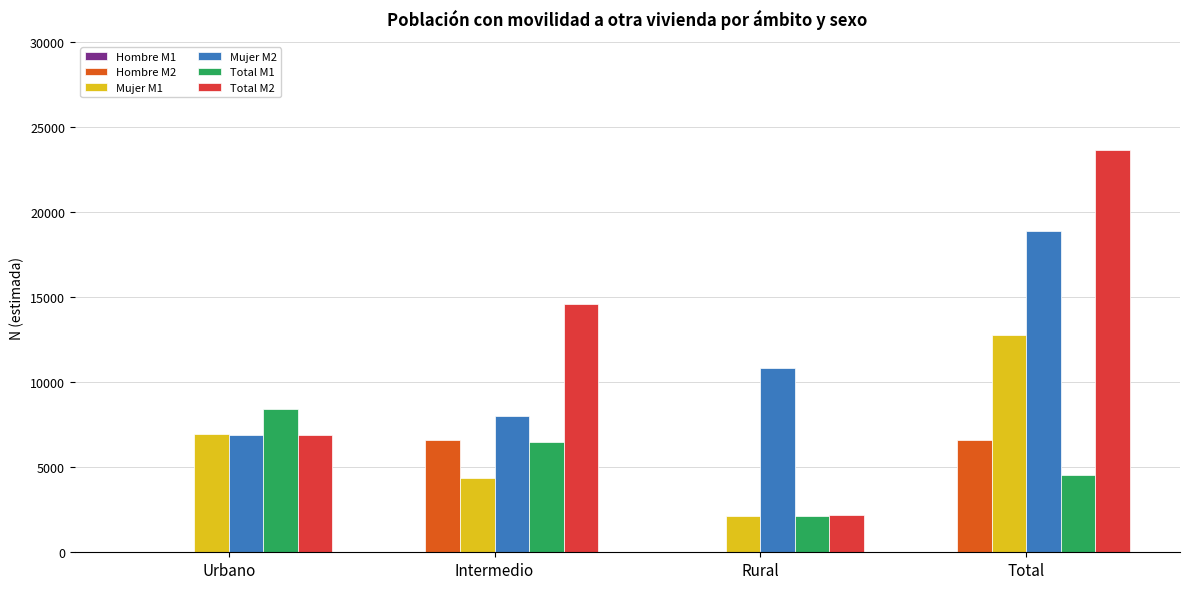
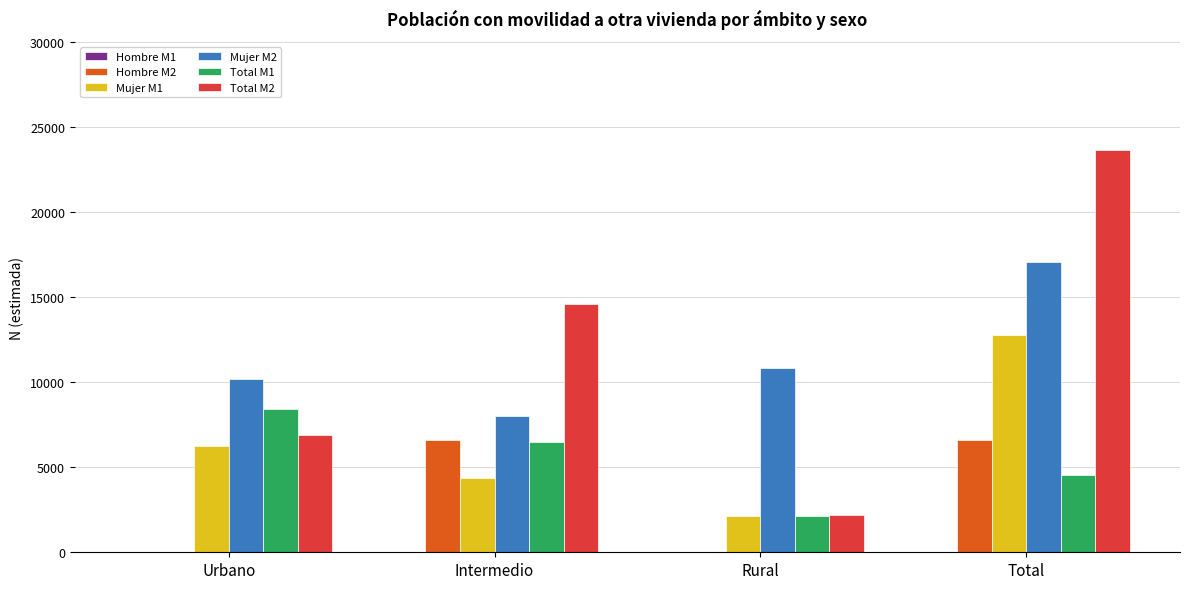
Mujer M1, Urbano: 6900 -> 6200
Mujer M2, Urbano: 6900 -> 10200
Mujer M2, Total: 18900 -> 17100
